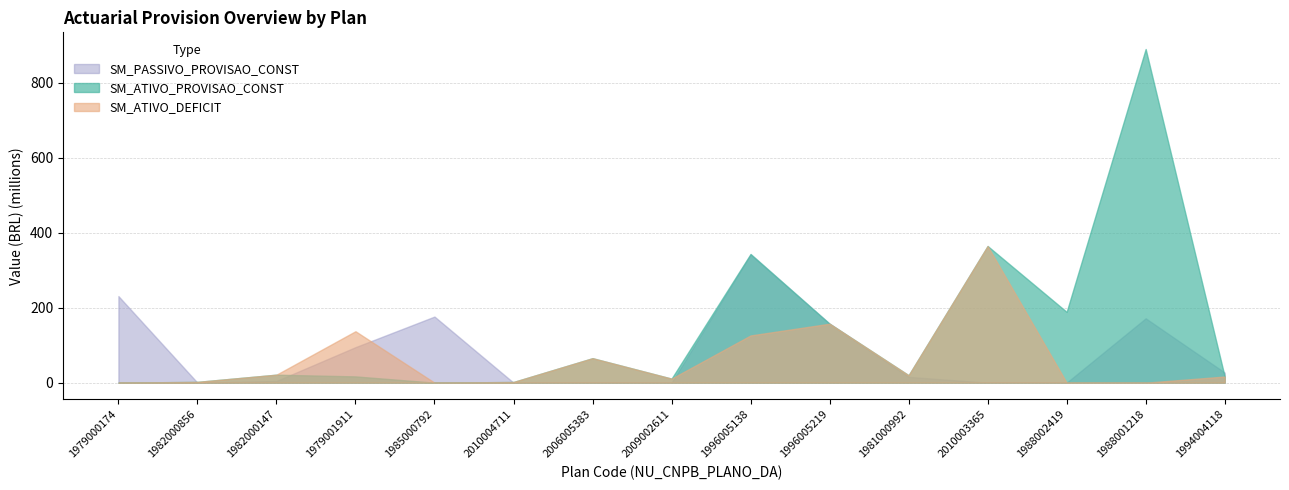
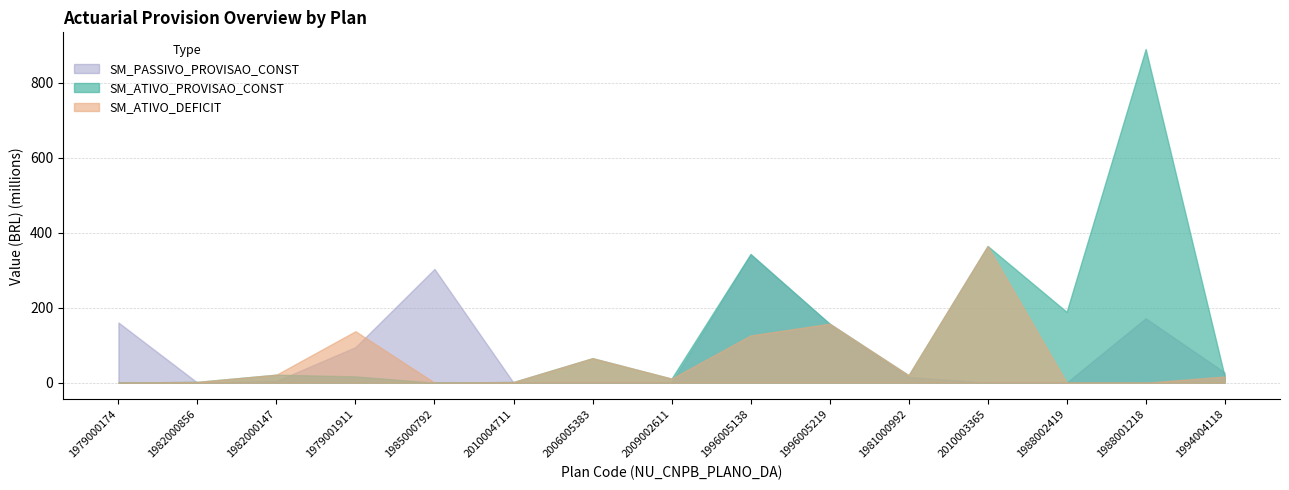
SM_PASSIVO_PROVISAO_CONST, 1979000174: 230 -> 160
SM_PASSIVO_PROVISAO_CONST, 1985000792: 180 -> 300
